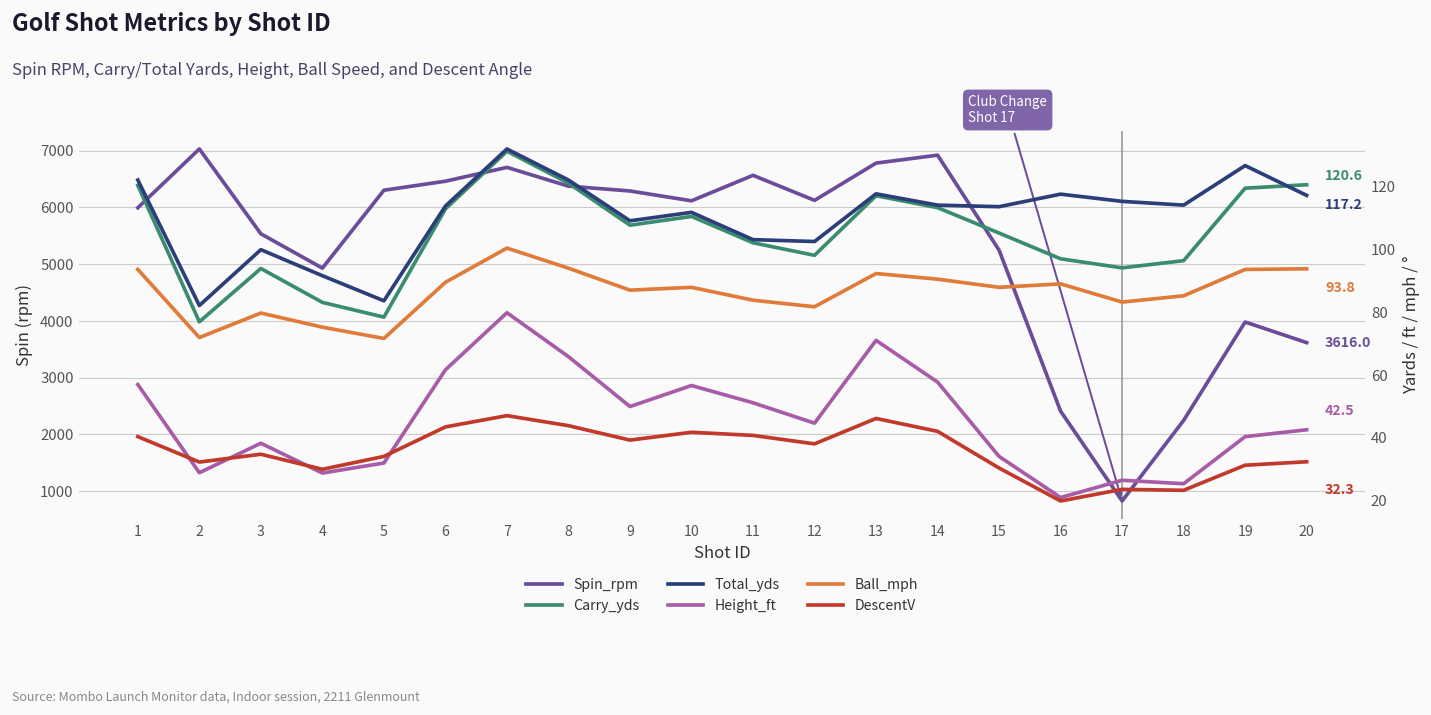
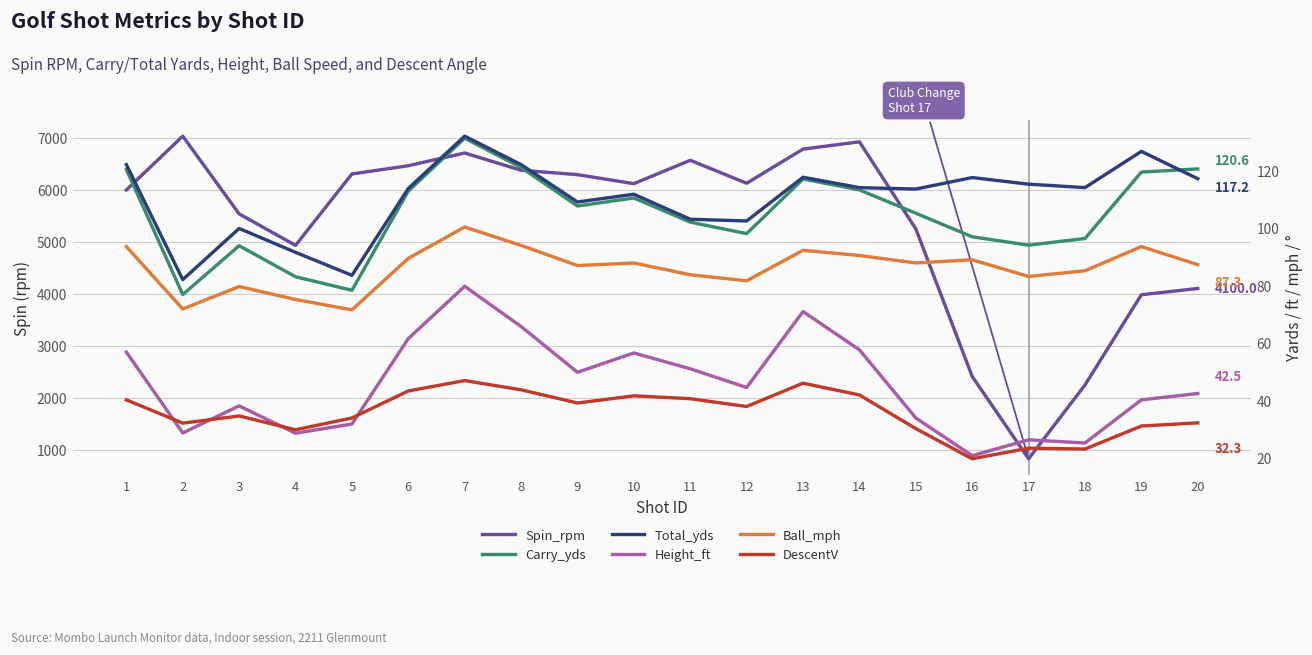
Spin_rpm, 20: 3616.0 -> 4100.0
Ball_mph, 20: 93.8 -> 87.3
